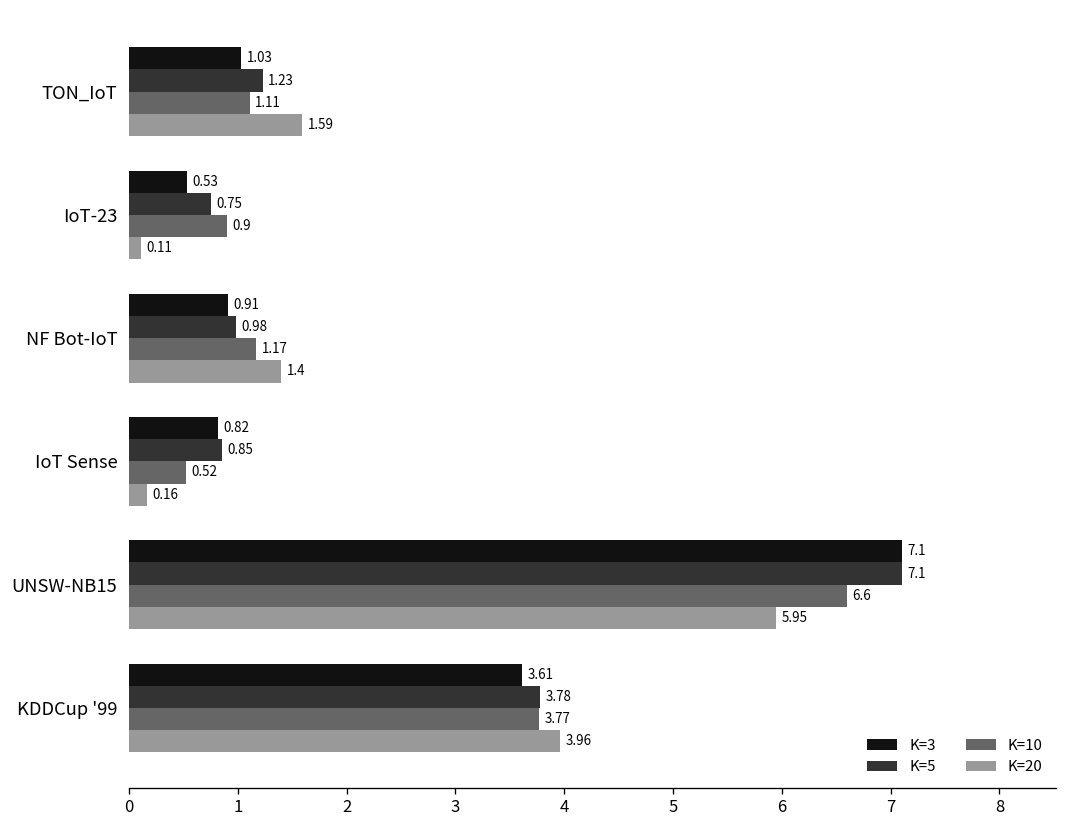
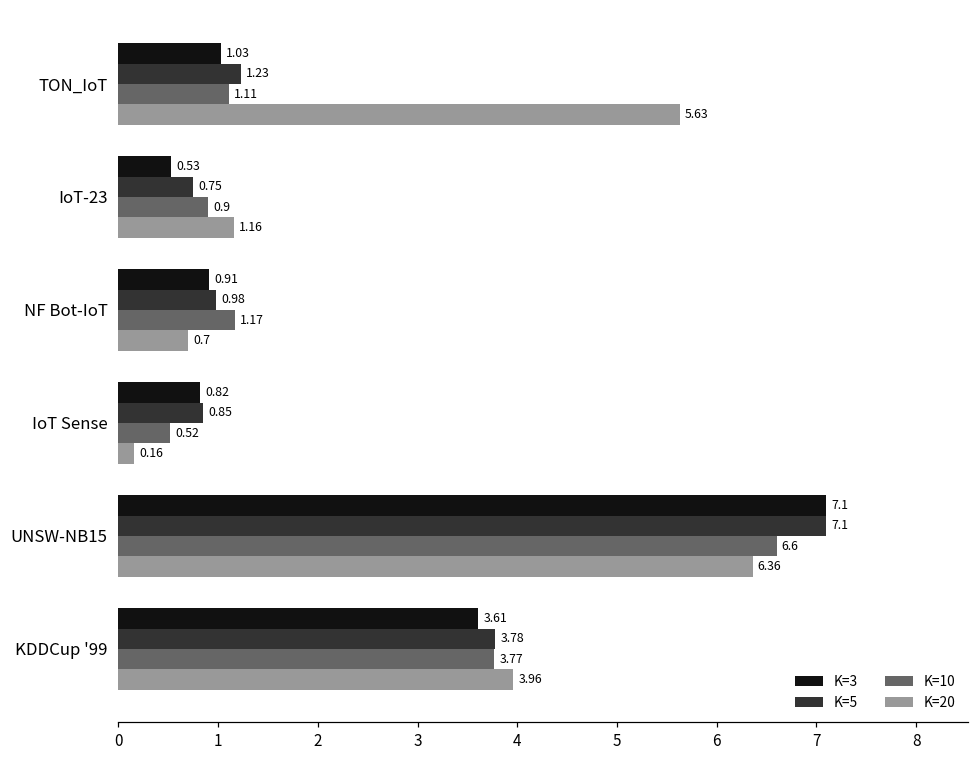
K=20, TON_IoT: 1.59 -> 5.63
K=20, IoT-23: 0.11 -> 1.16
K=20, NF Bot-IoT: 1.4 -> 0.7
K=20, UNSW-NB15: 5.95 -> 6.36
